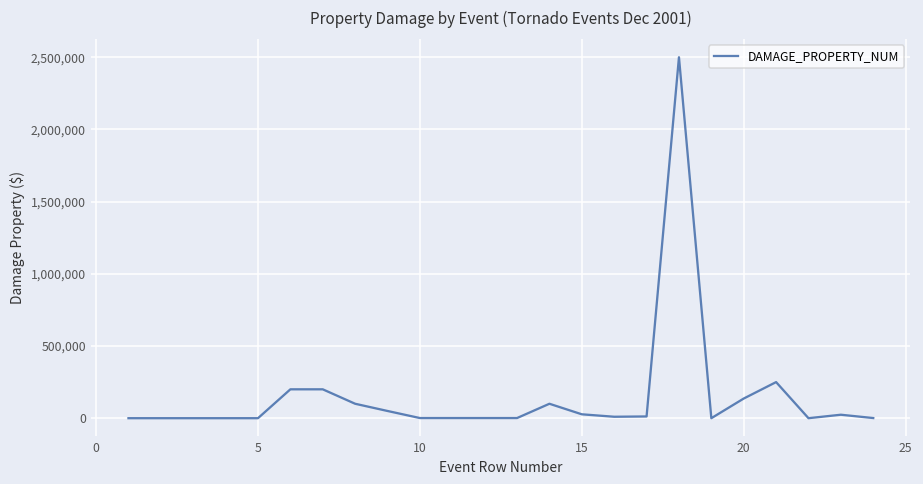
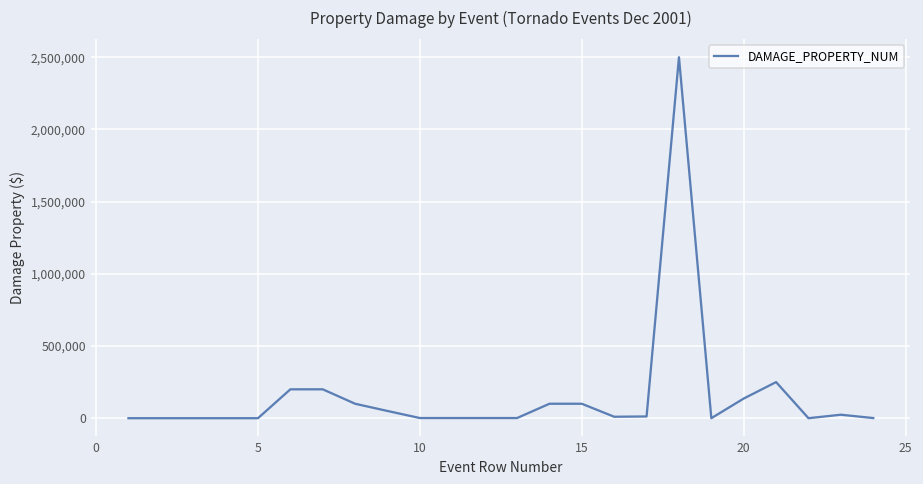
15: 30,000 -> 100,000
